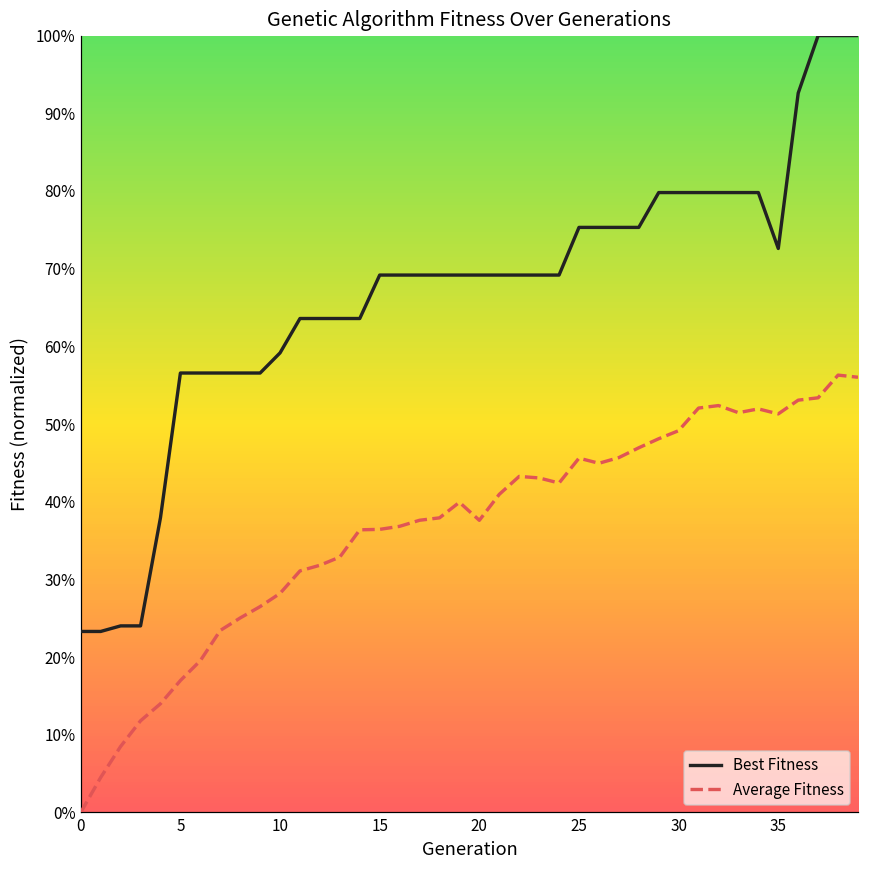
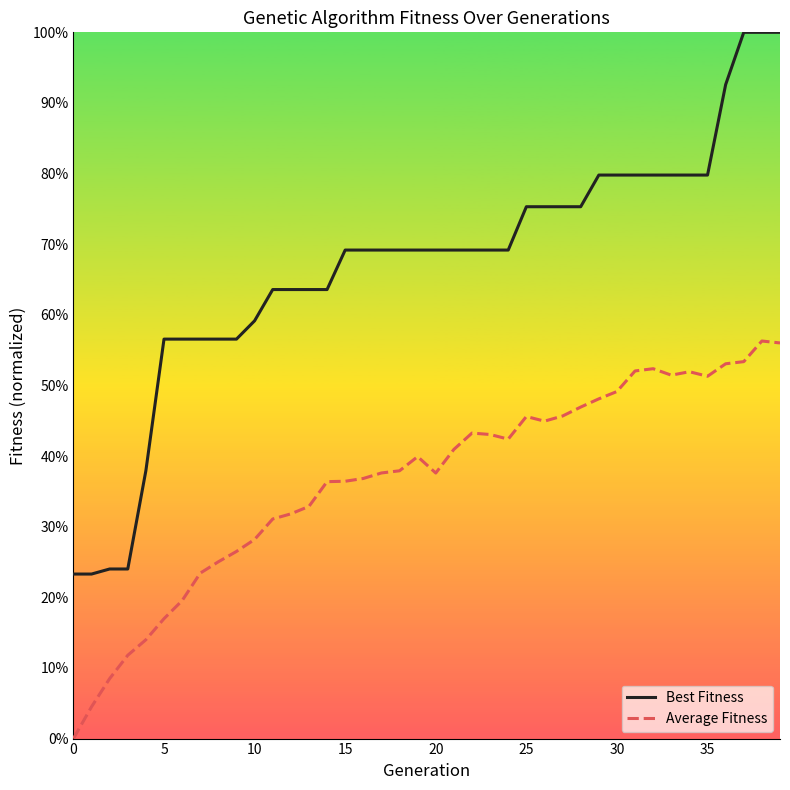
Best Fitness, 35: 73% -> 80%
